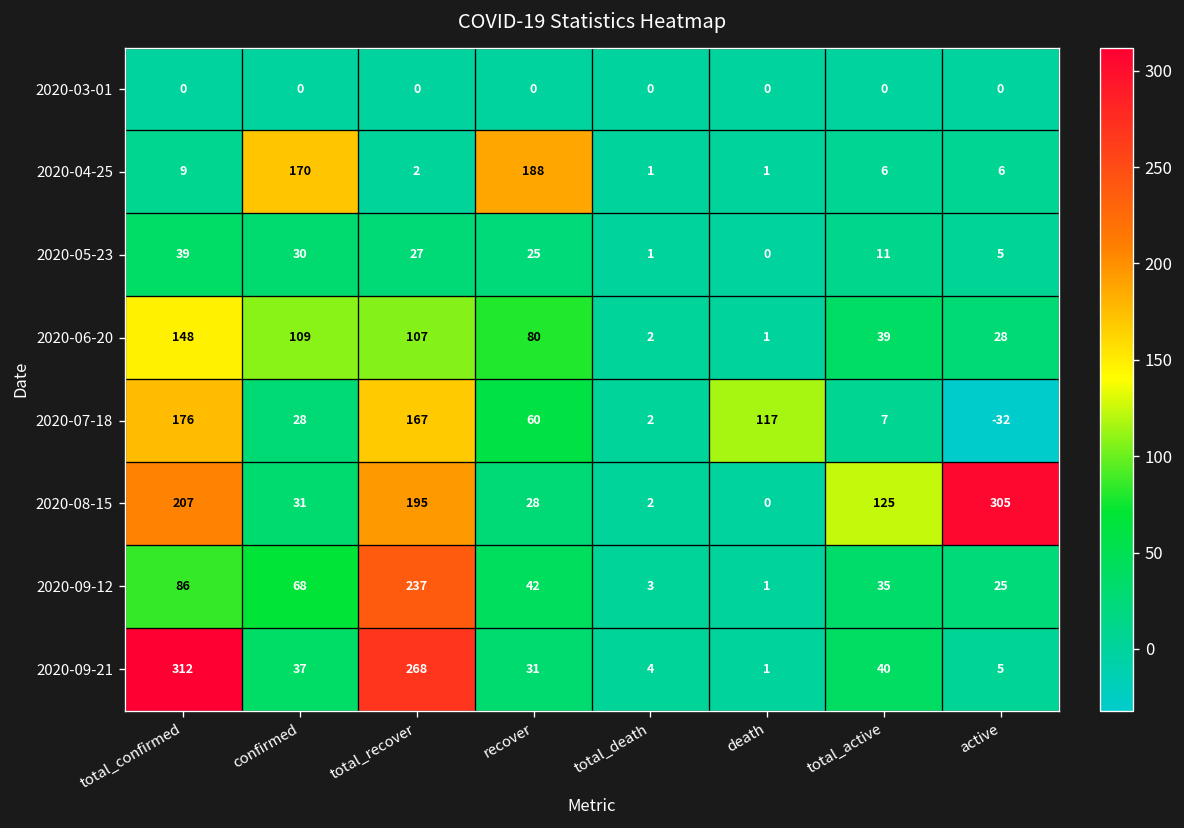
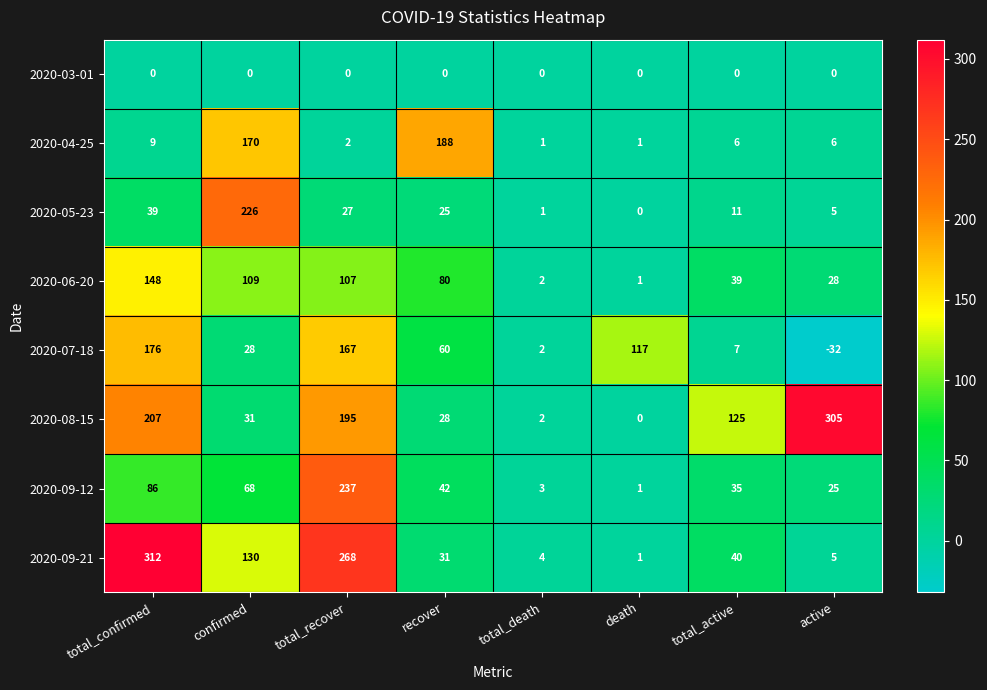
2020-05-23, confirmed: 30 -> 226
2020-09-21, confirmed: 37 -> 130
